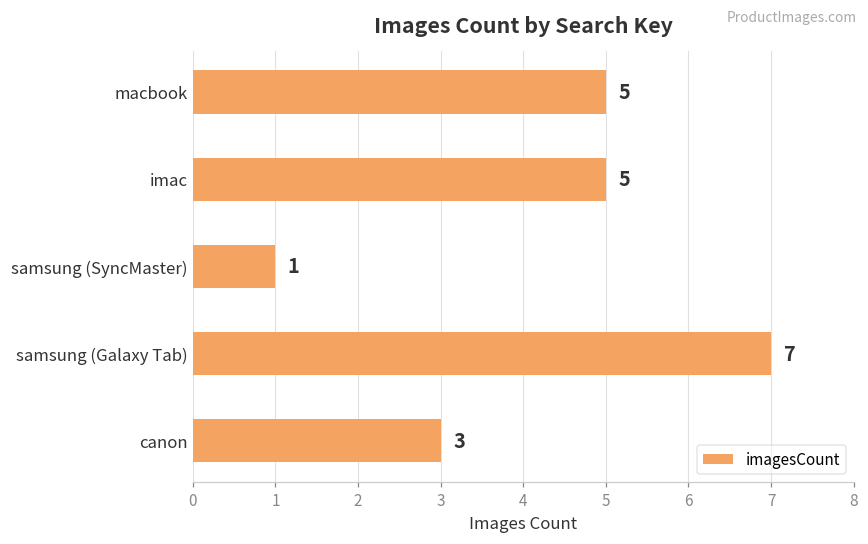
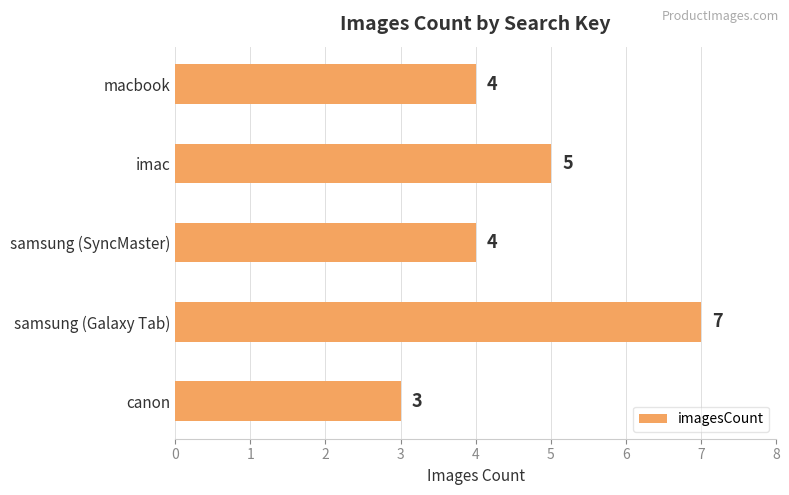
macbook: 5 -> 4
samsung (SyncMaster): 1 -> 4
